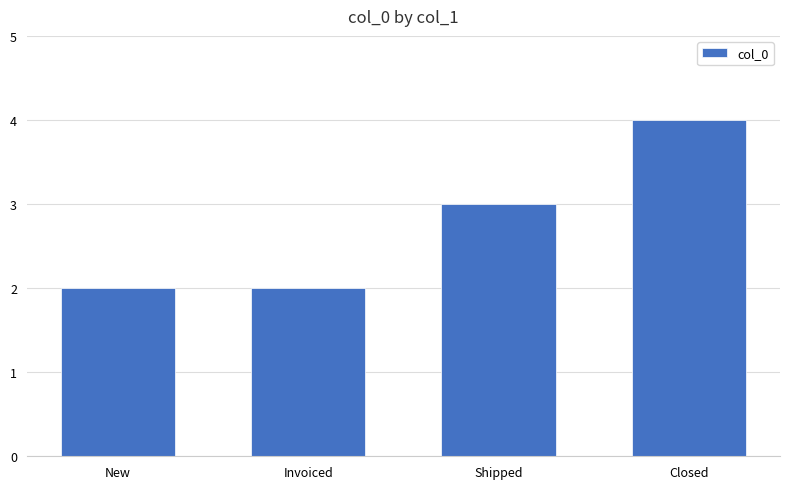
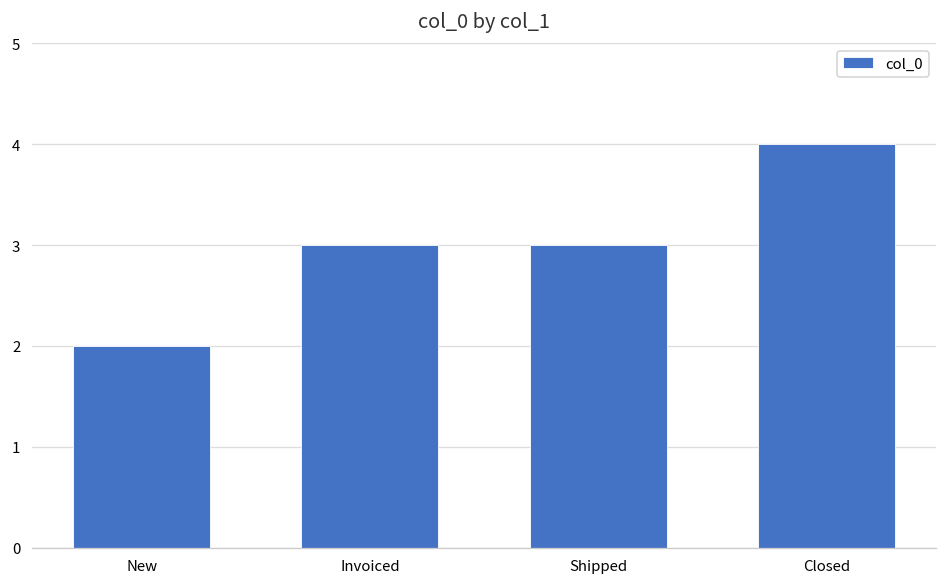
Invoiced: 2 -> 3
